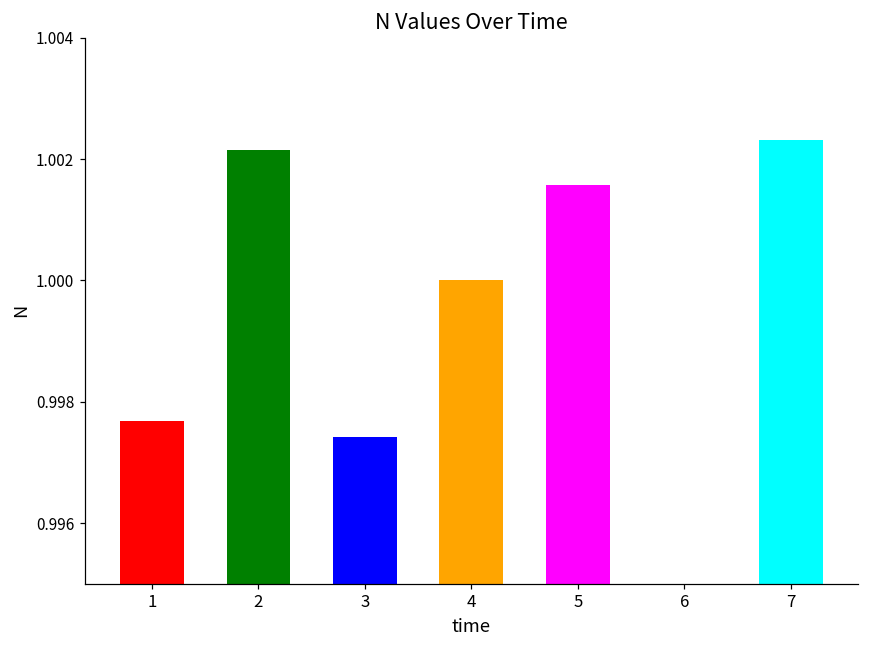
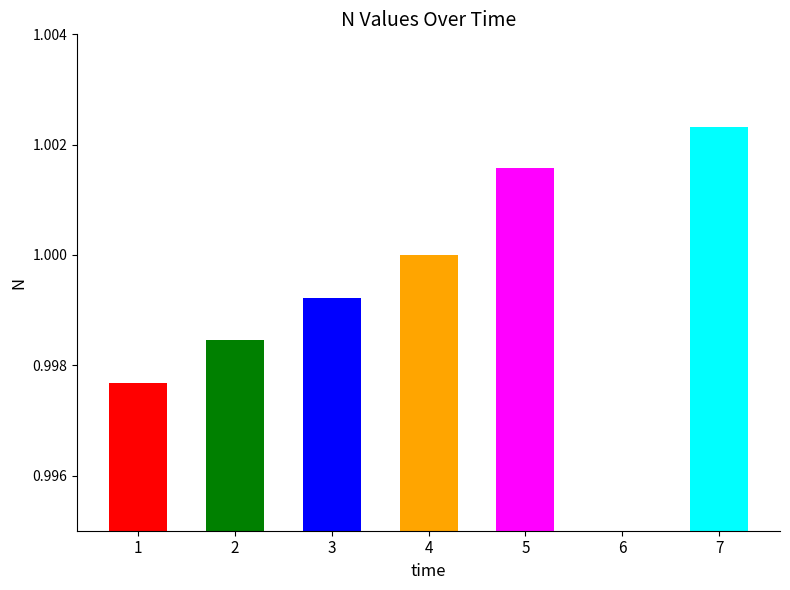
2: 1.0021 -> 0.9985
3: 0.9974 -> 0.9992
